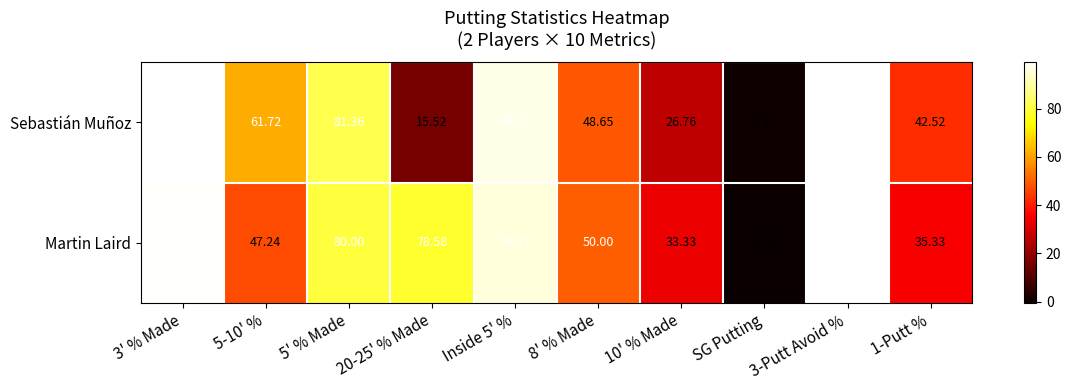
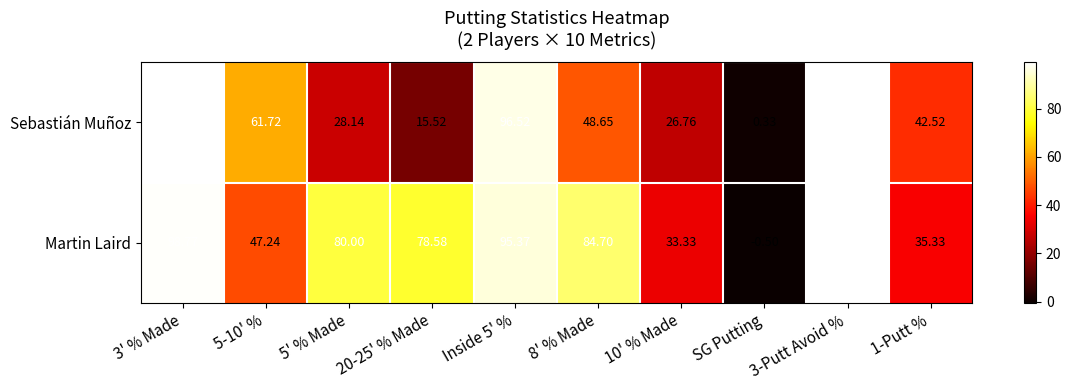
Sebastián Muñoz, 5' % Made: 81.36 -> 28.14
Martin Laird, 8' % Made: 50.00 -> 84.70
